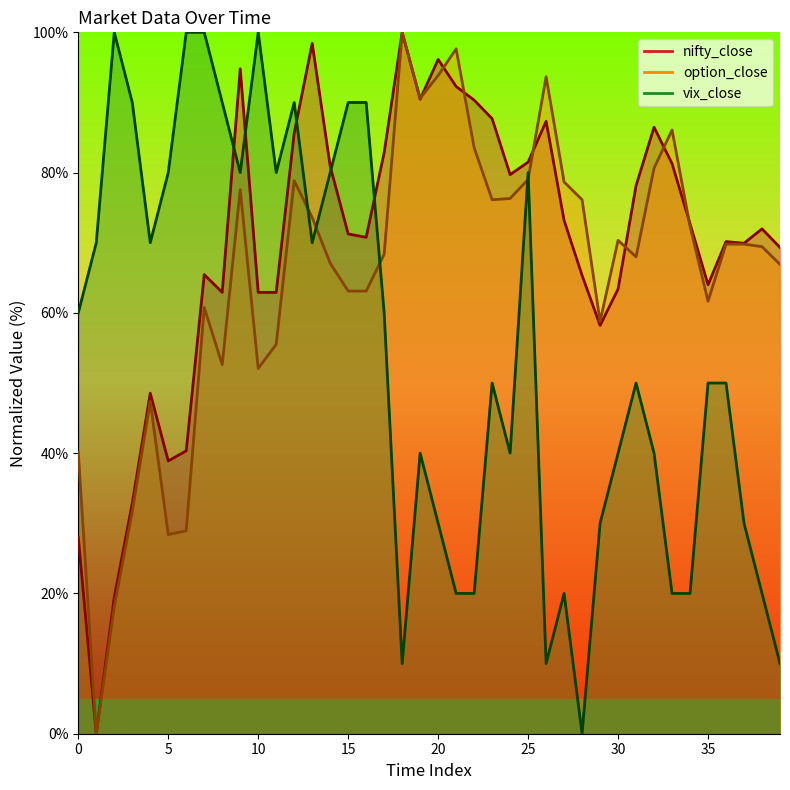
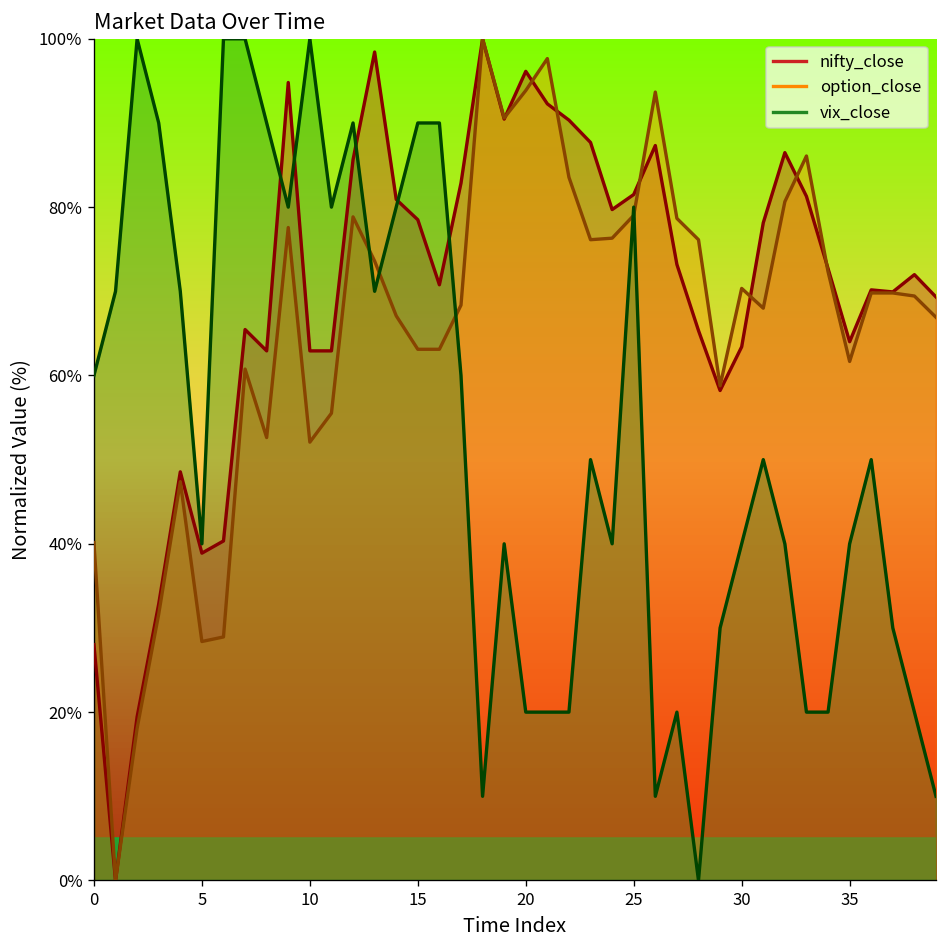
vix_close, 5: 80% -> 40%
nifty_close, 15: 71% -> 79%
vix_close, 20: 30% -> 20%
vix_close, 35: 50% -> 40%
